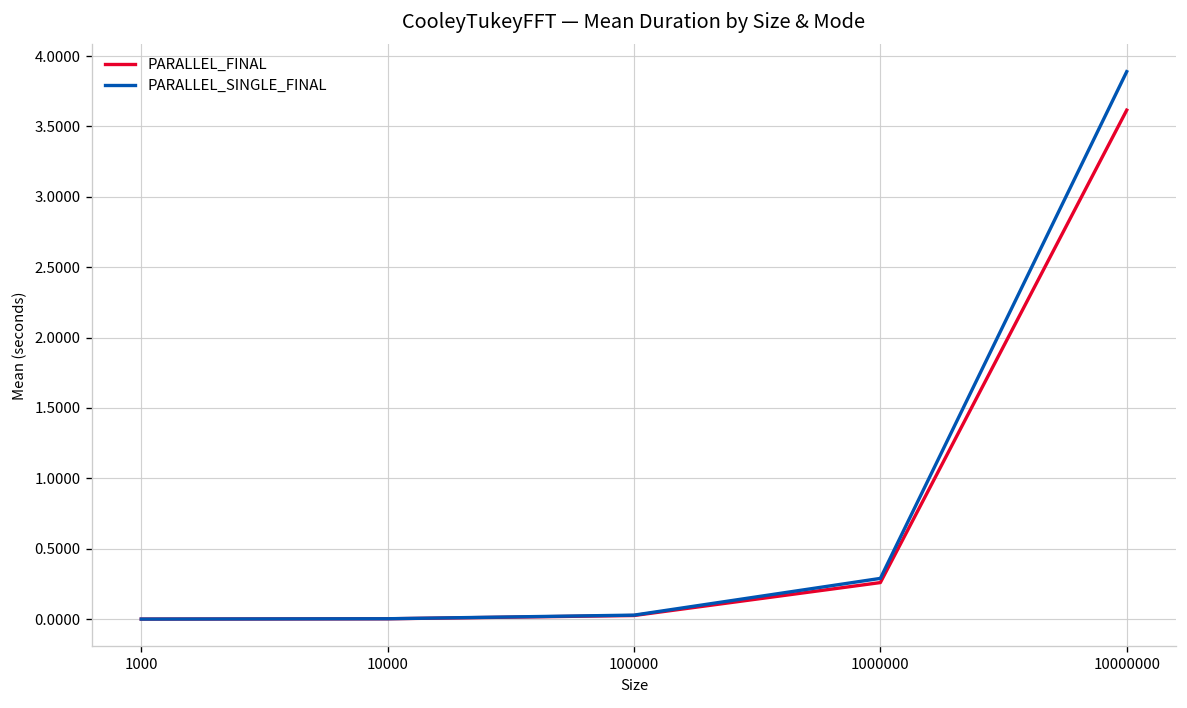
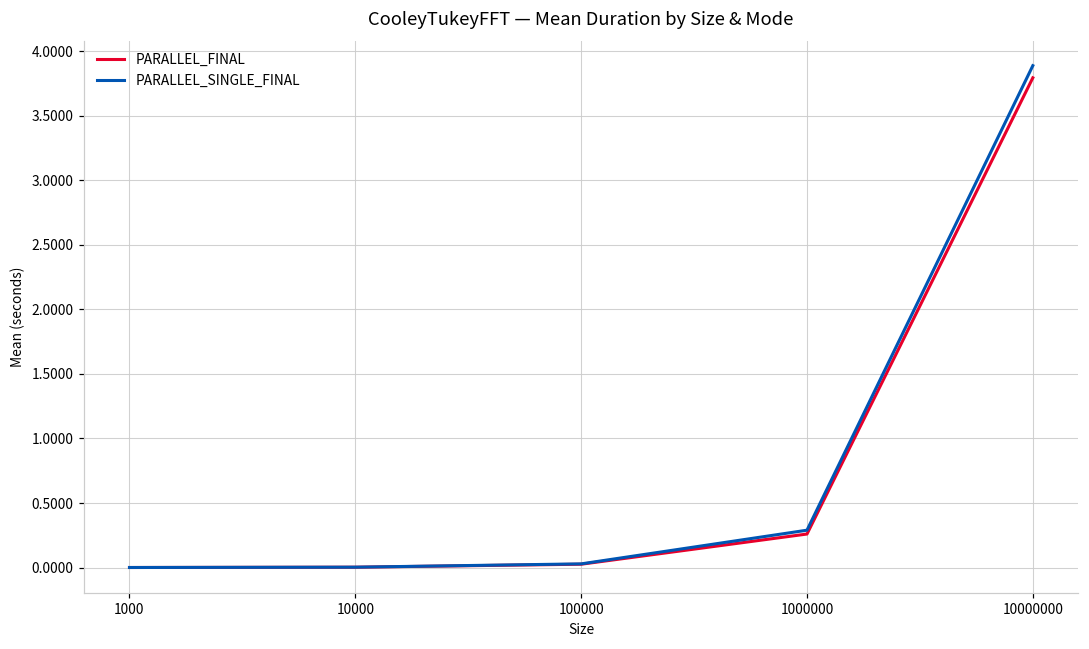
PARALLEL_FINAL, 10000000: 3.62 -> 3.80
